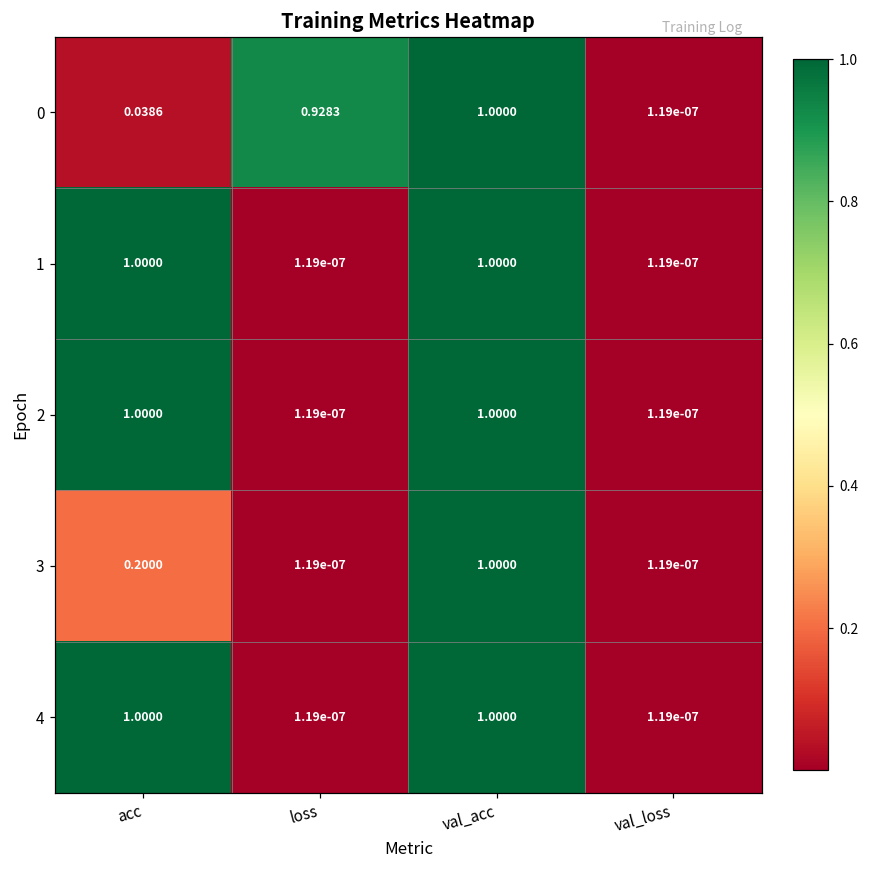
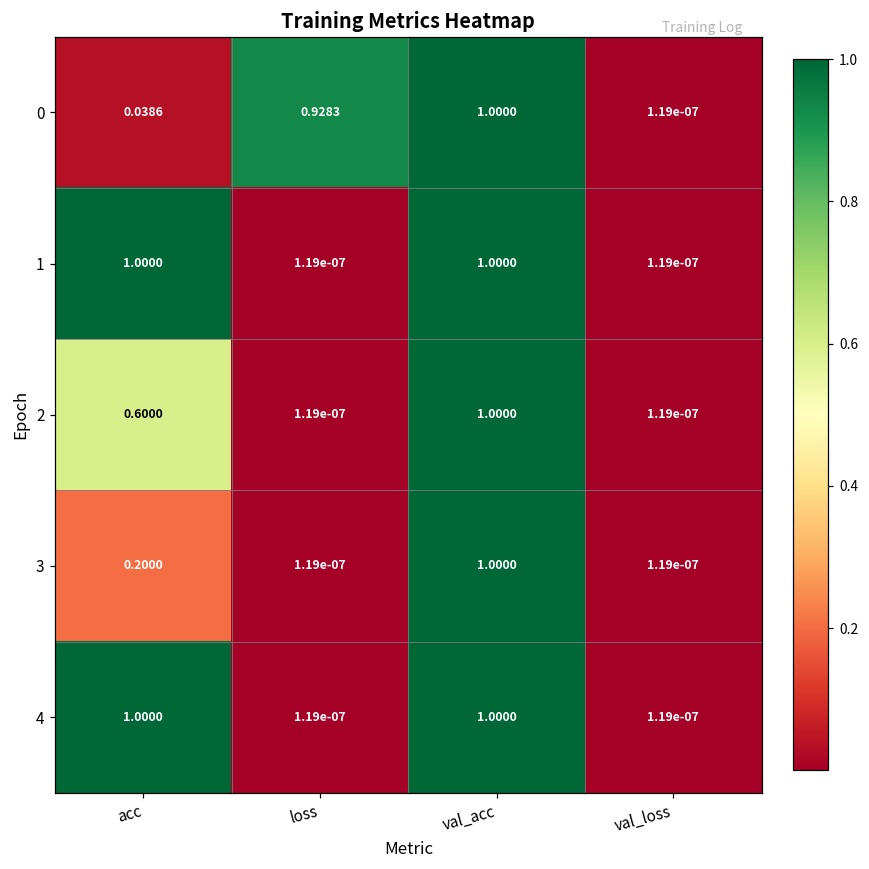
2, acc: 1.0000 -> 0.6000
